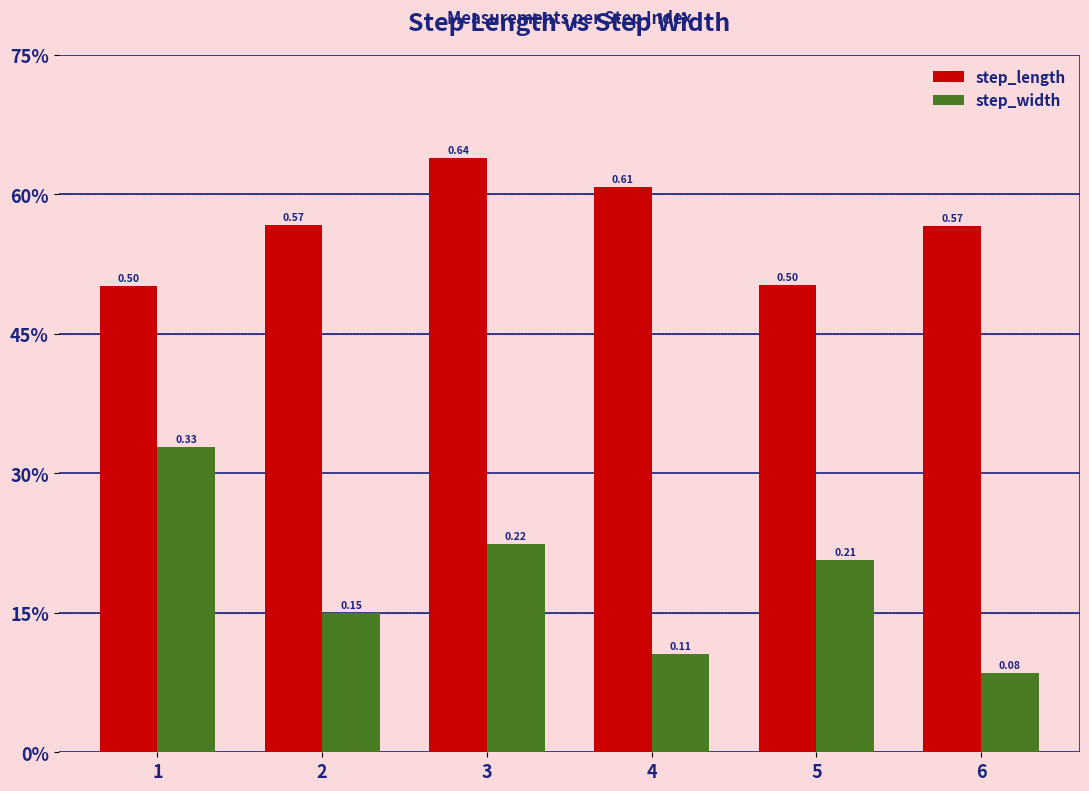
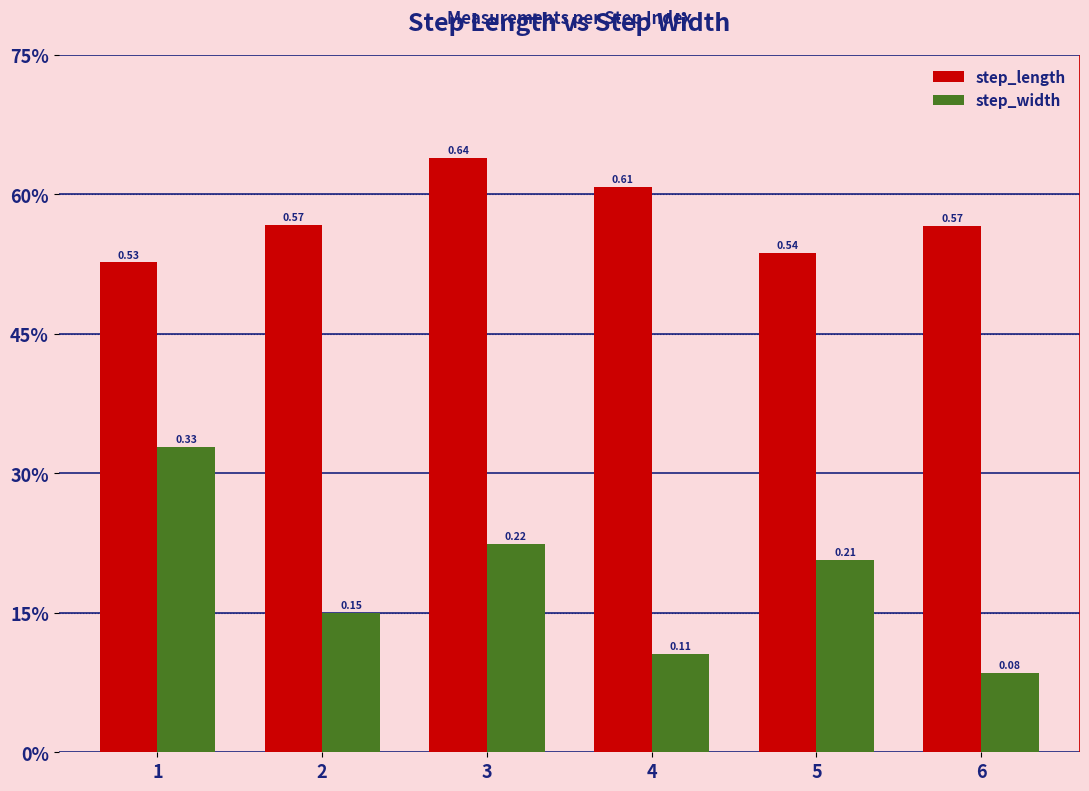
step_length, 1: 0.50 -> 0.53
step_length, 5: 0.50 -> 0.54
